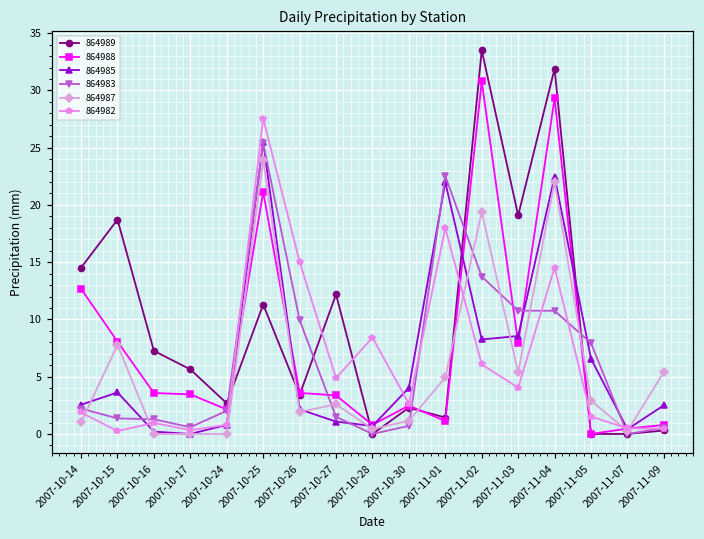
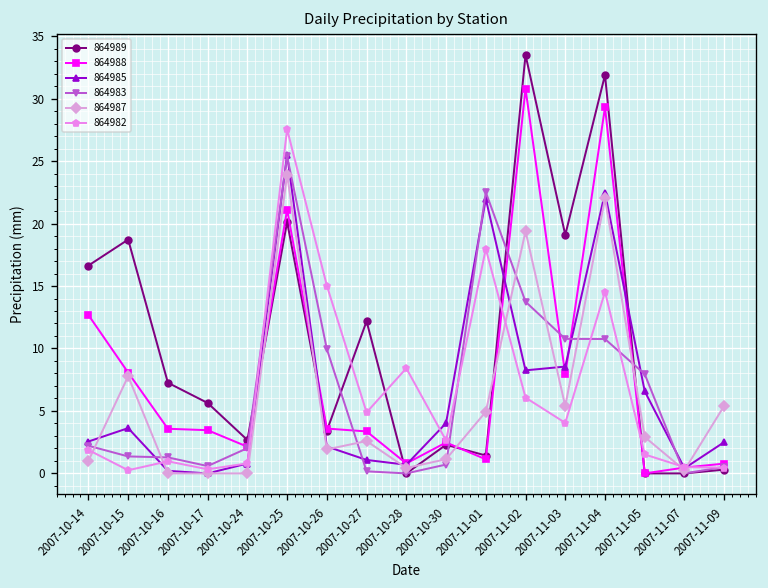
864989, 2007-10-14: 14.5 -> 16.6
864989, 2007-10-25: 11.3 -> 20.1
864983, 2007-10-27: 1.5 -> 0.2
